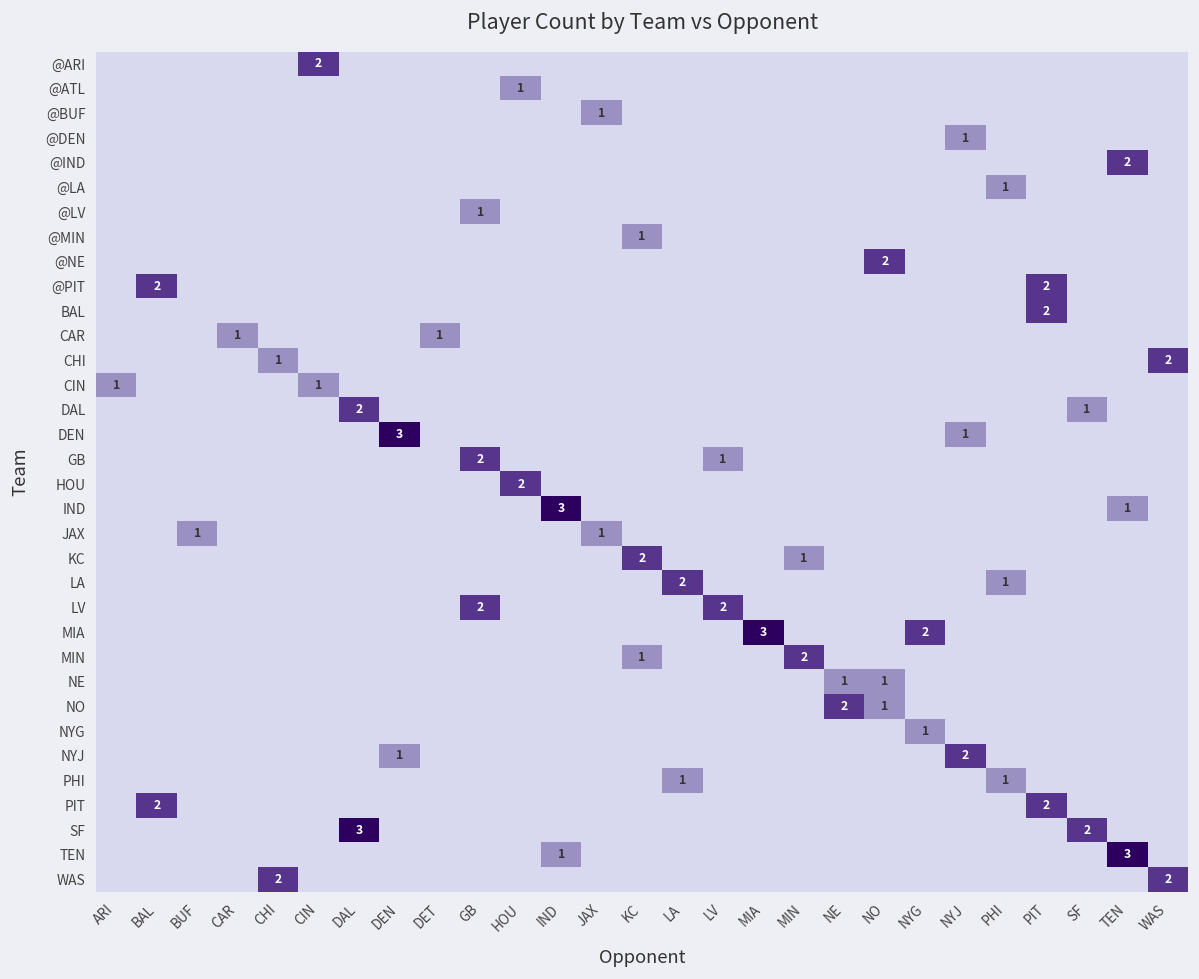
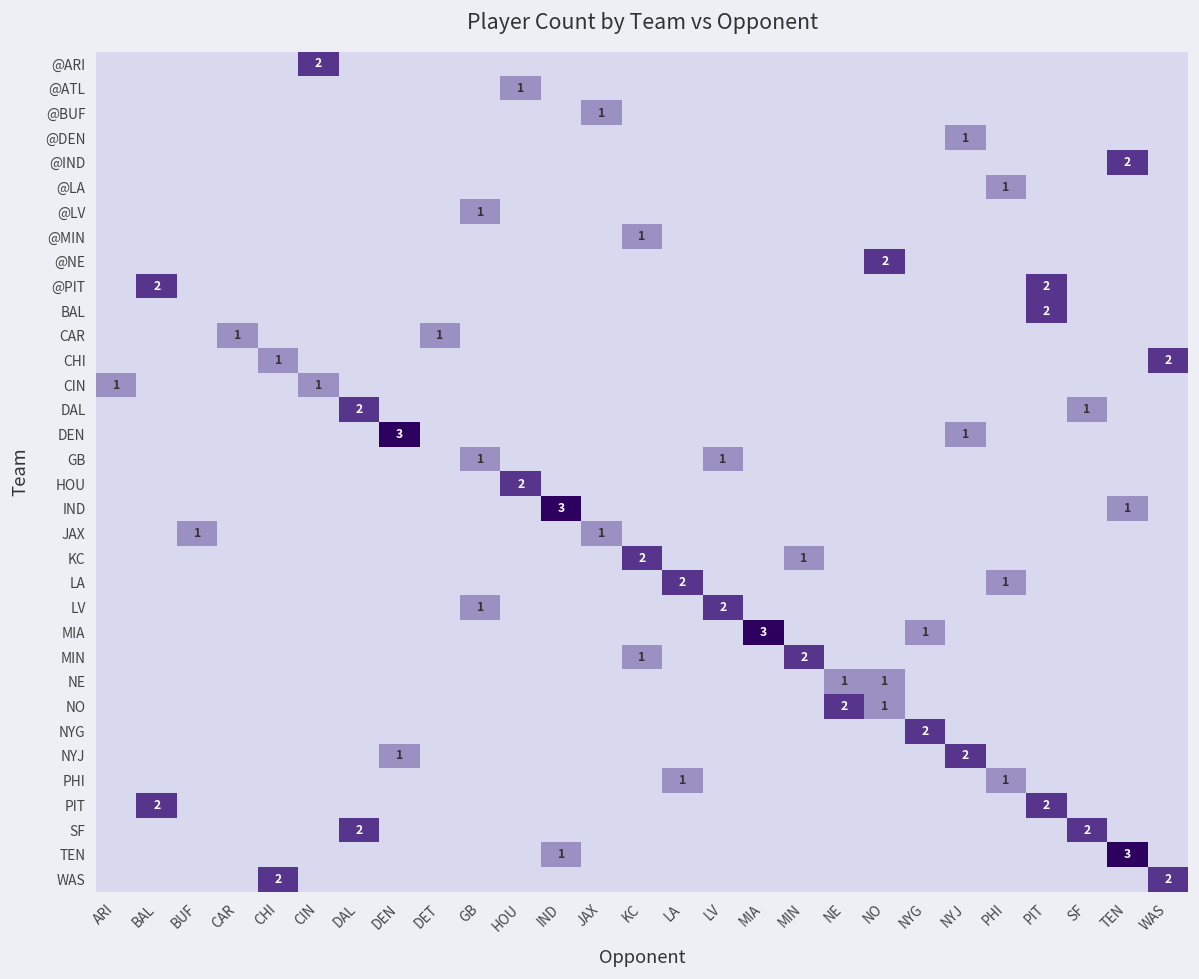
GB, GB: 2 -> 1
LV, GB: 2 -> 1
MIA, NYG: 2 -> 1
NYG, NYG: 1 -> 2
SF, DAL: 3 -> 2
